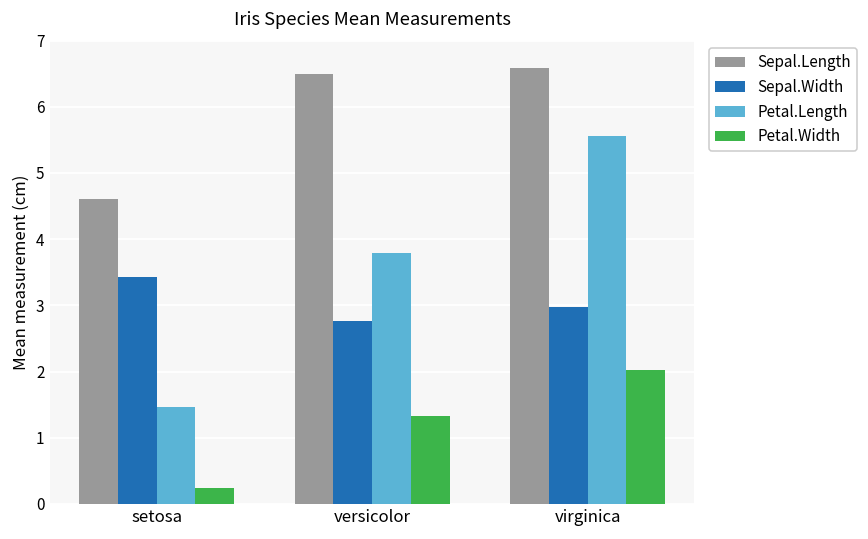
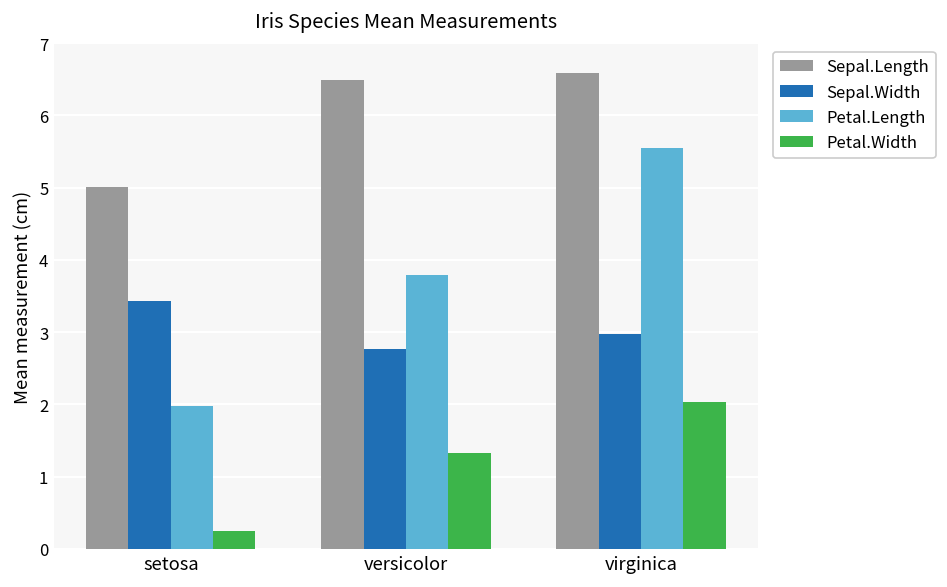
Sepal.Length, setosa: 4.6 -> 5.0
Petal.Length, setosa: 1.5 -> 2.0
